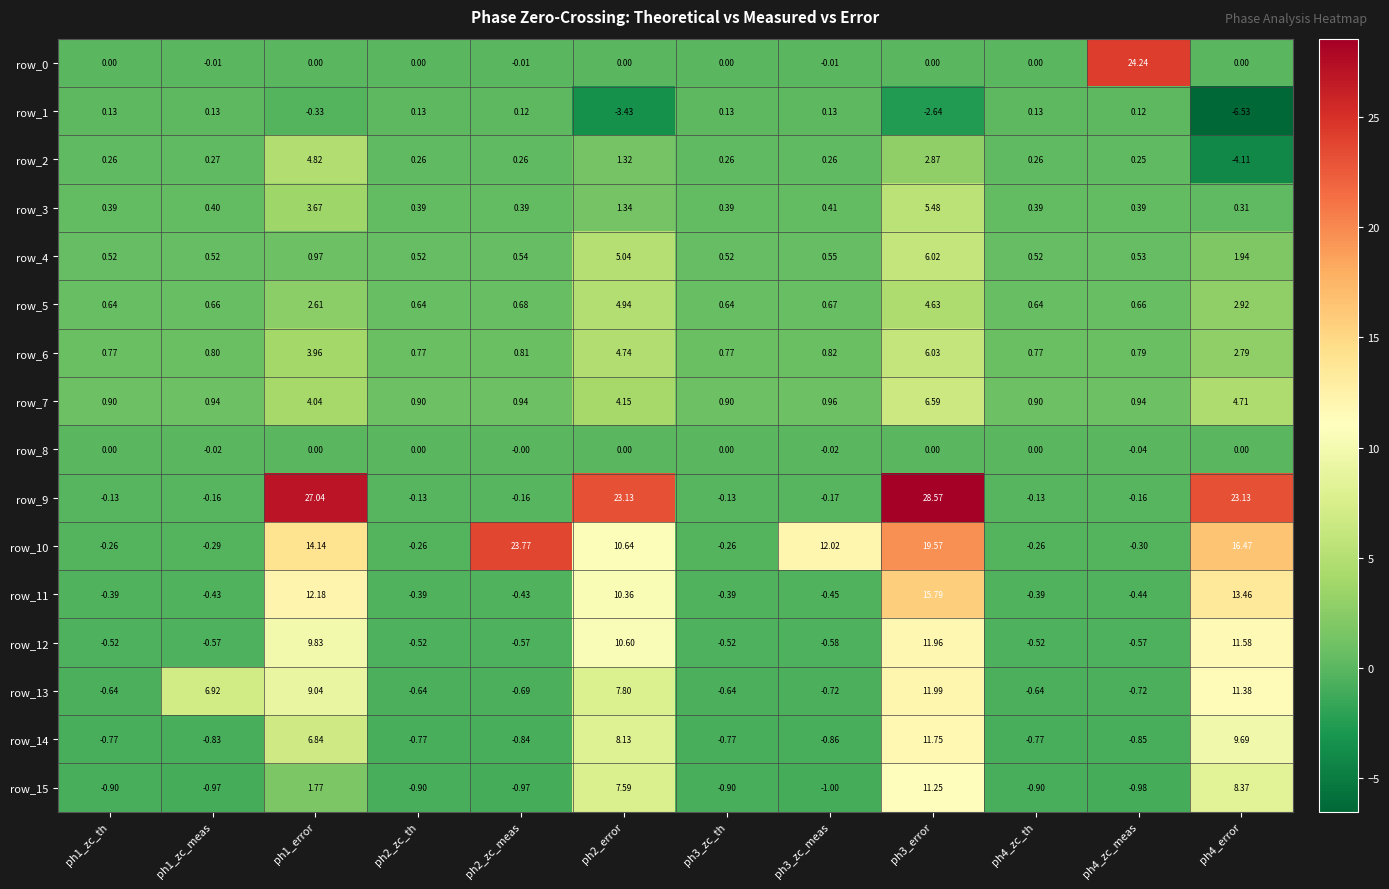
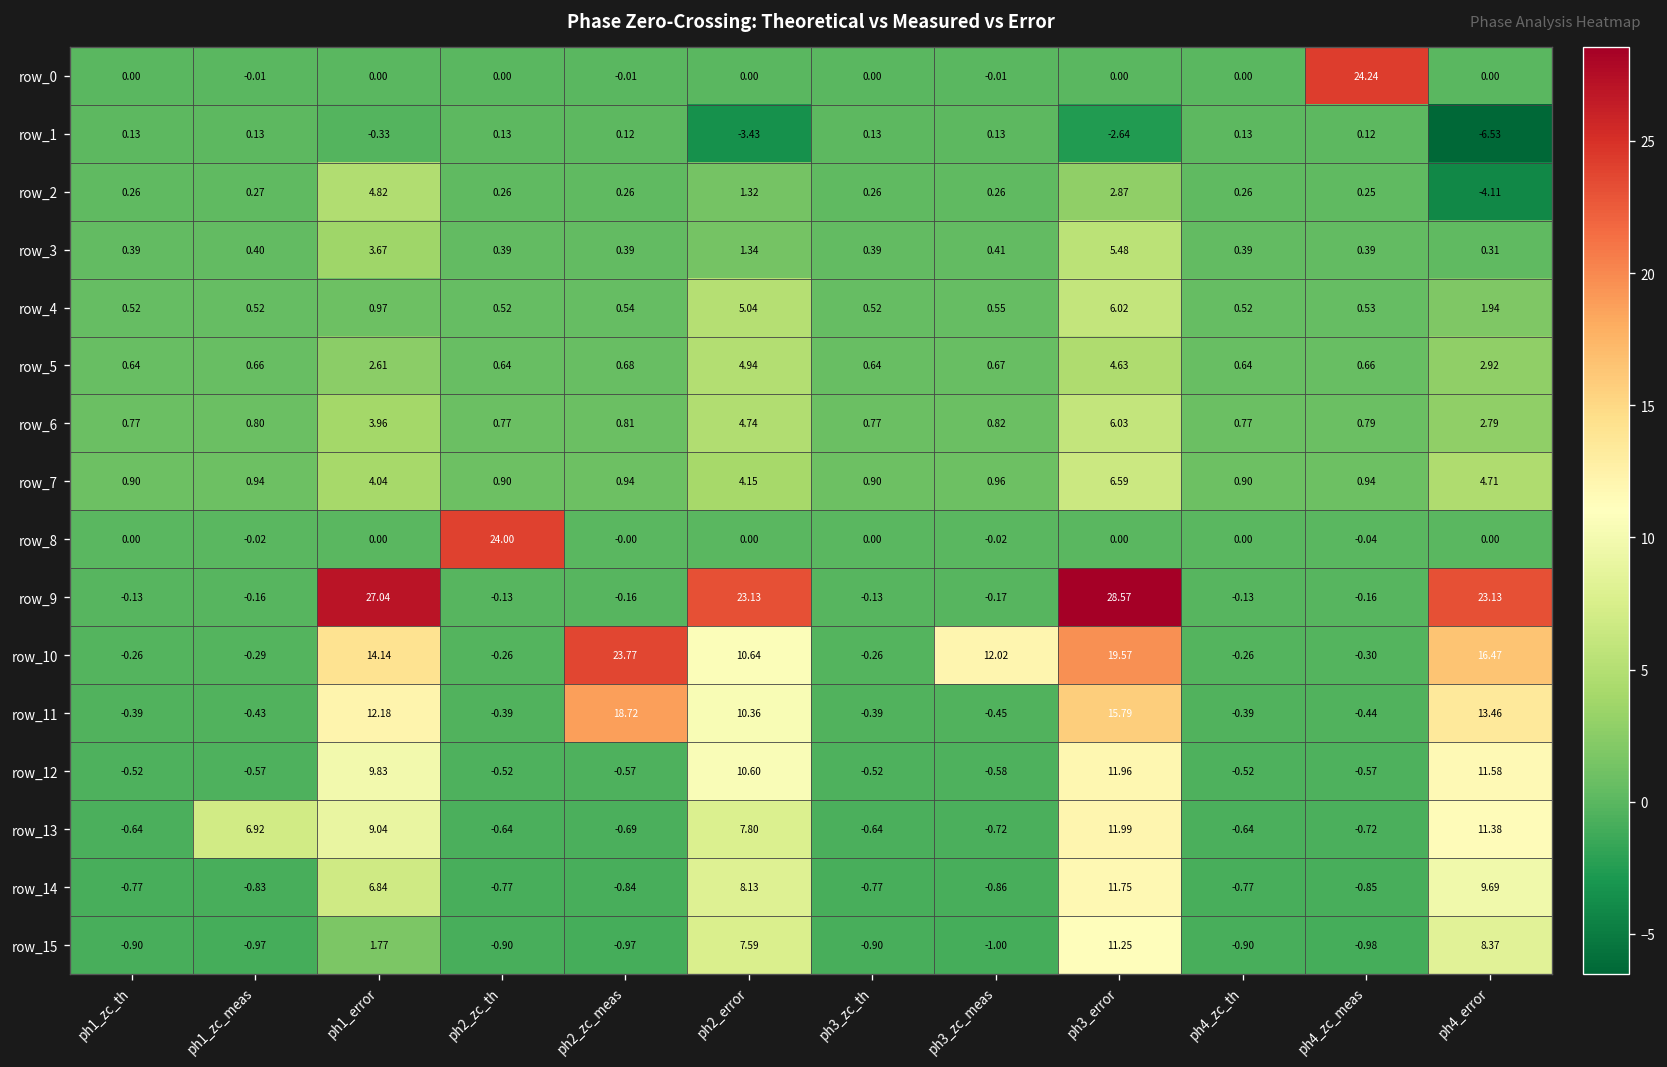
row_8, ph2_zc_th: 0.00 -> 24.00
row_11, ph2_zc_meas: -0.43 -> 18.72
